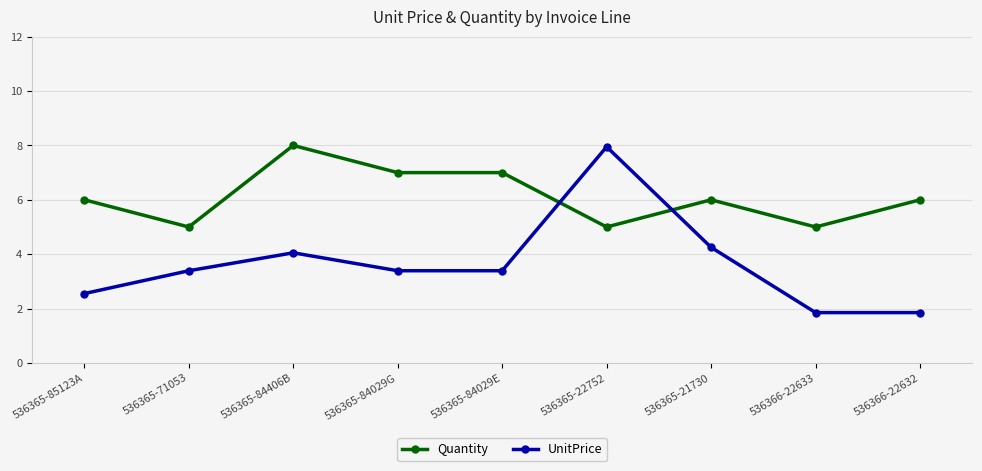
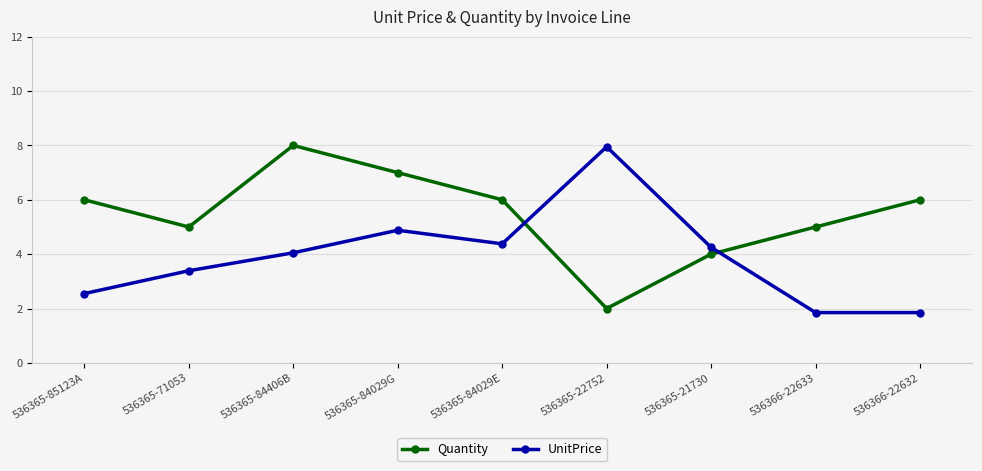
UnitPrice, 536365-84029G: 3.4 -> 4.9
Quantity, 536365-84029E: 7 -> 6
UnitPrice, 536365-84029E: 3.4 -> 4.4
Quantity, 536365-22752: 5 -> 2
Quantity, 536365-21730: 6 -> 4
